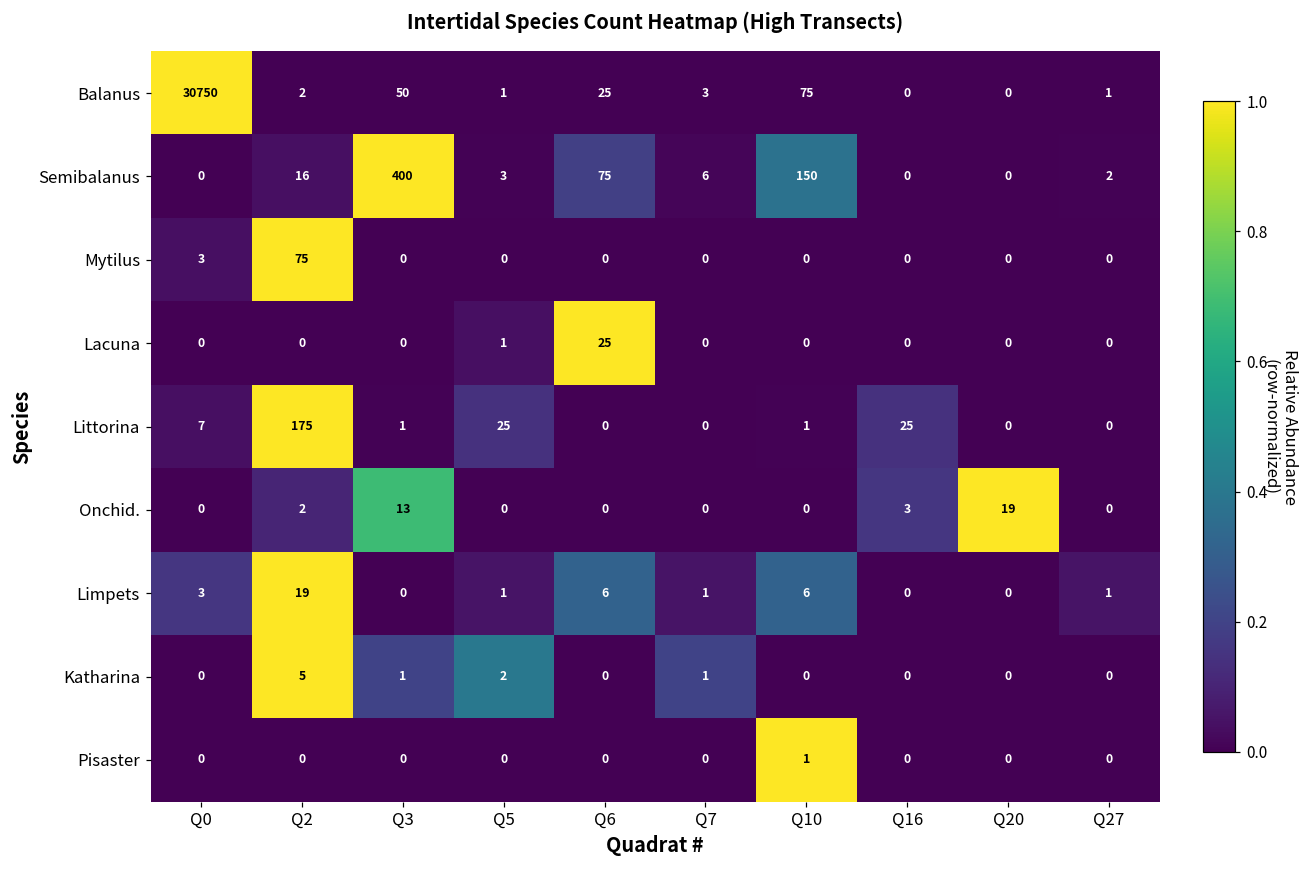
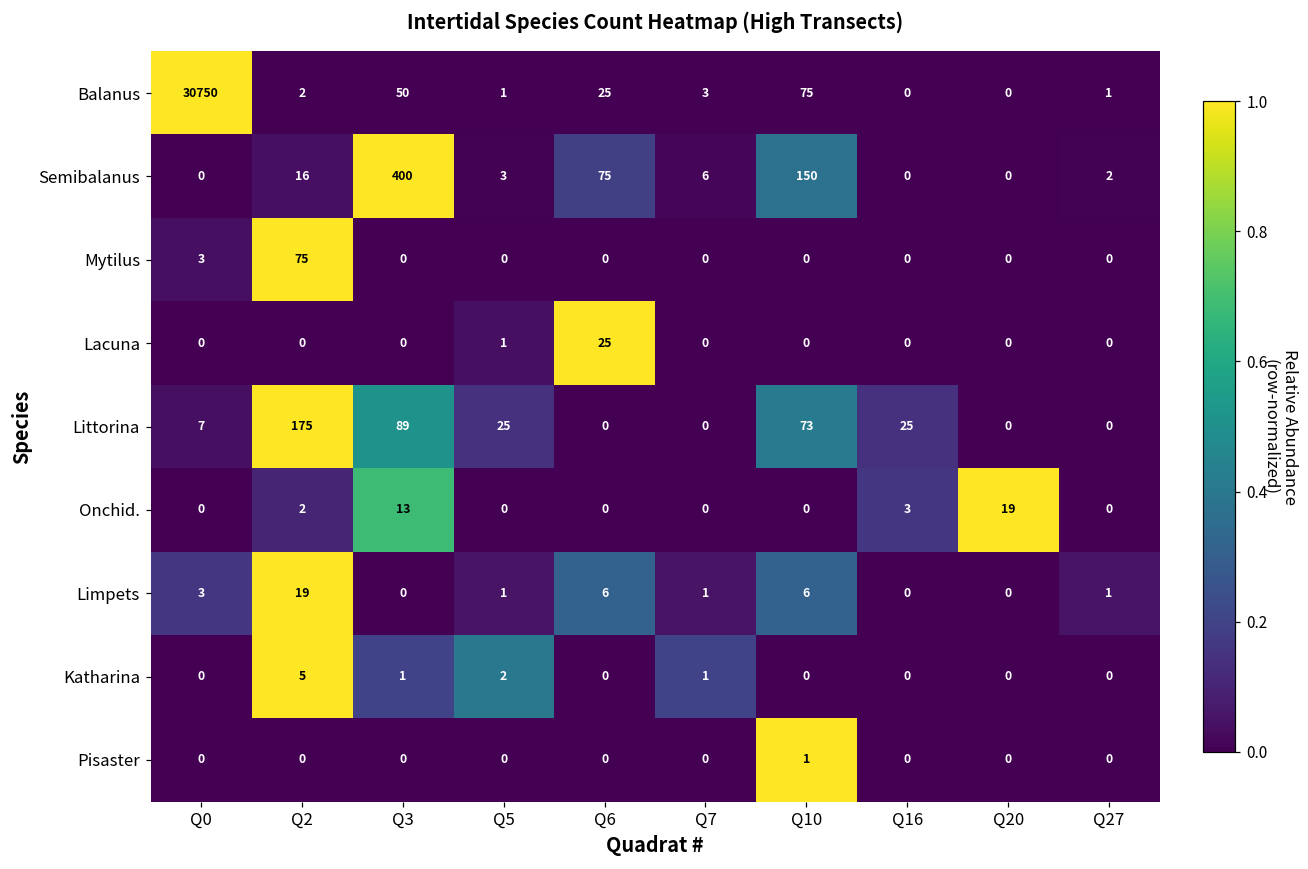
Littorina, Q3: 1 -> 89
Littorina, Q10: 1 -> 73
